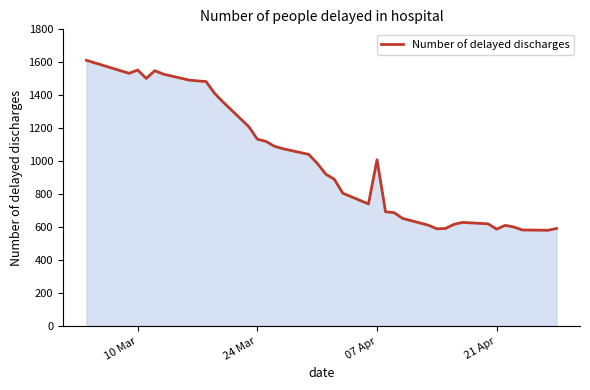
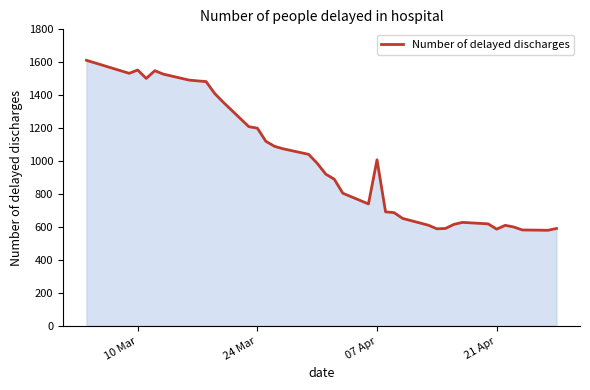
24 Mar: 1130 -> 1200
